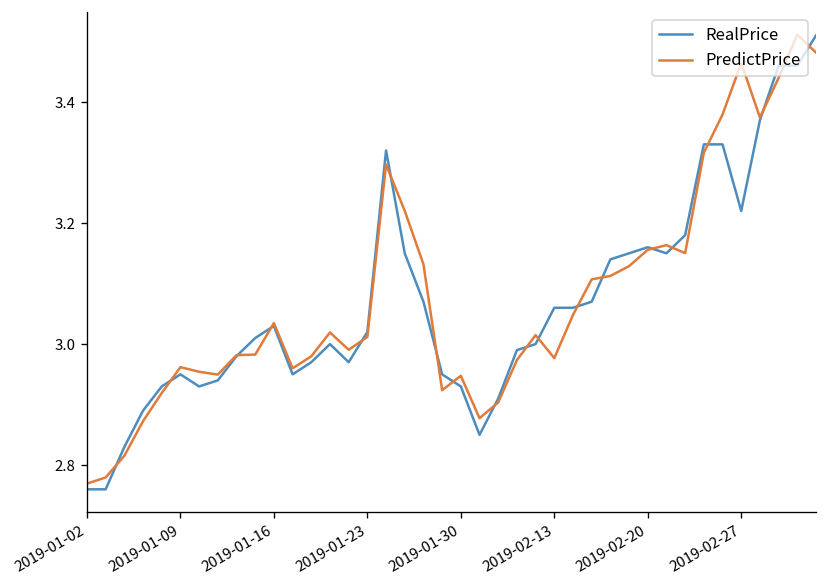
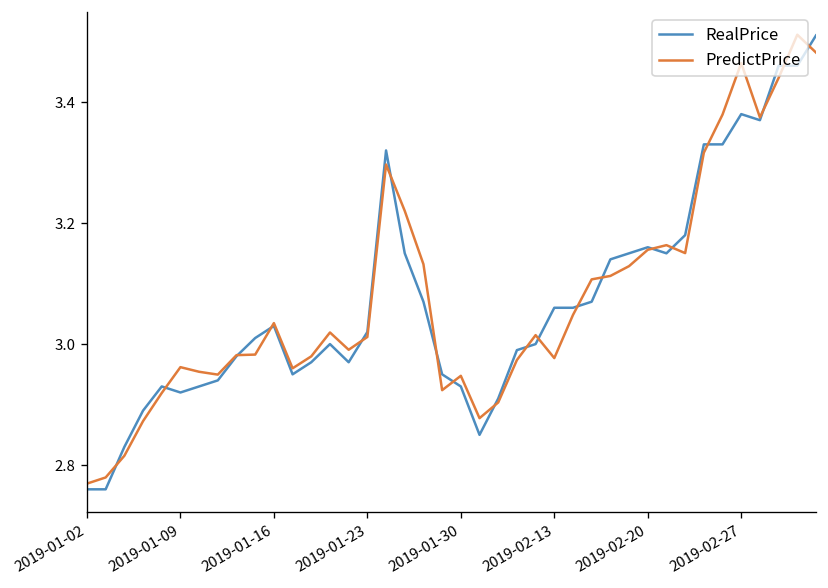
RealPrice, 2019-01-09: 2.95 -> 2.92
RealPrice, 2019-02-27: 3.22 -> 3.38
